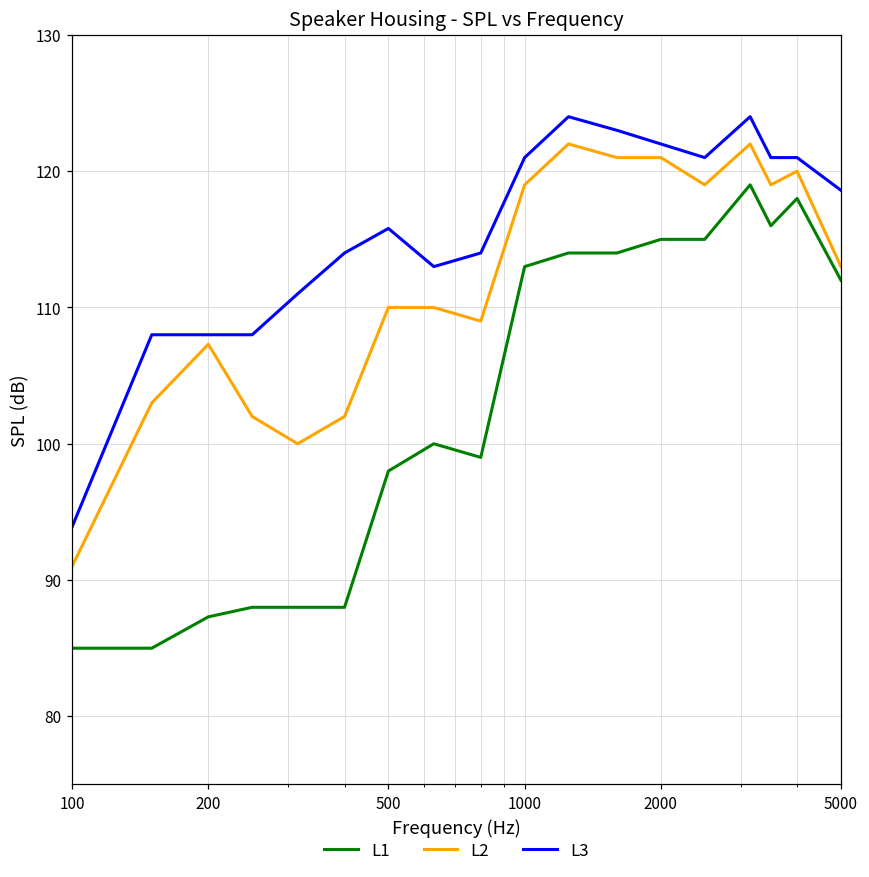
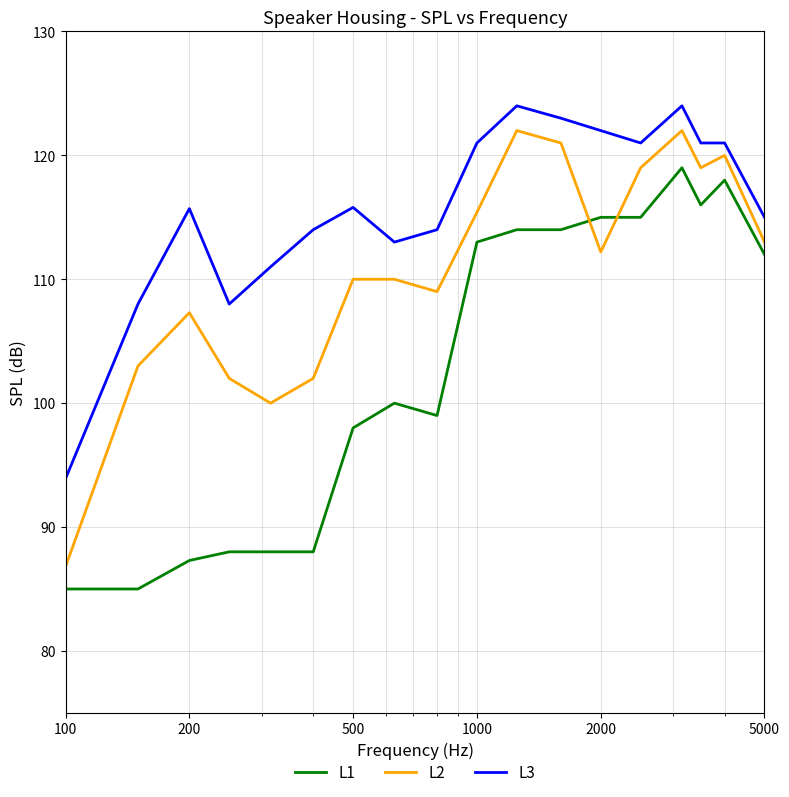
L2, 100: 91.0 -> 86.8
L3, 200: 108.0 -> 115.7
L2, 1000: 119.0 -> 115.4
L2, 2000: 121.0 -> 112.2
L3, 5000: 118.6 -> 115.0
